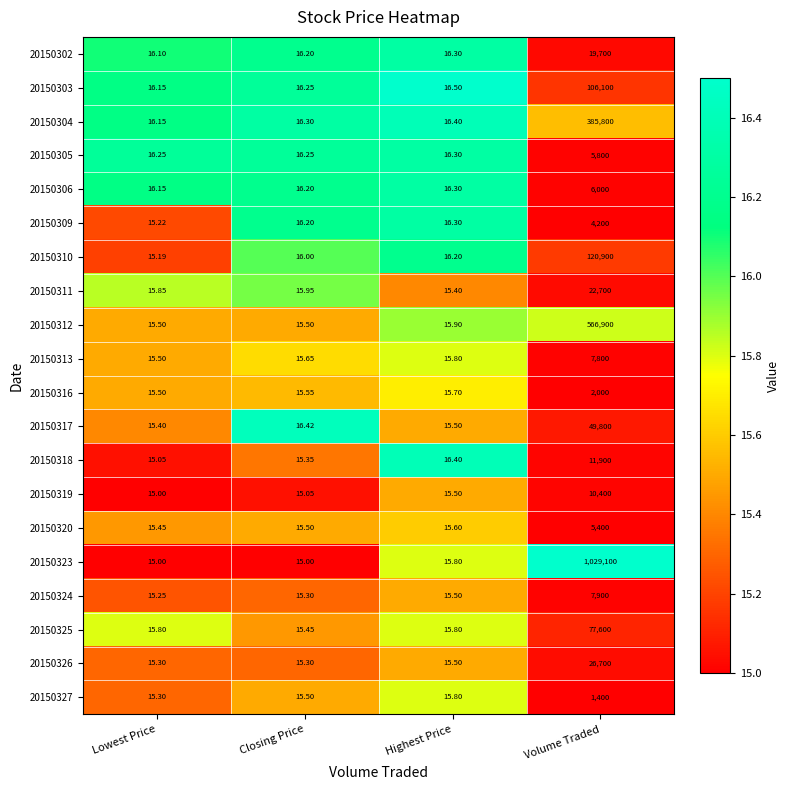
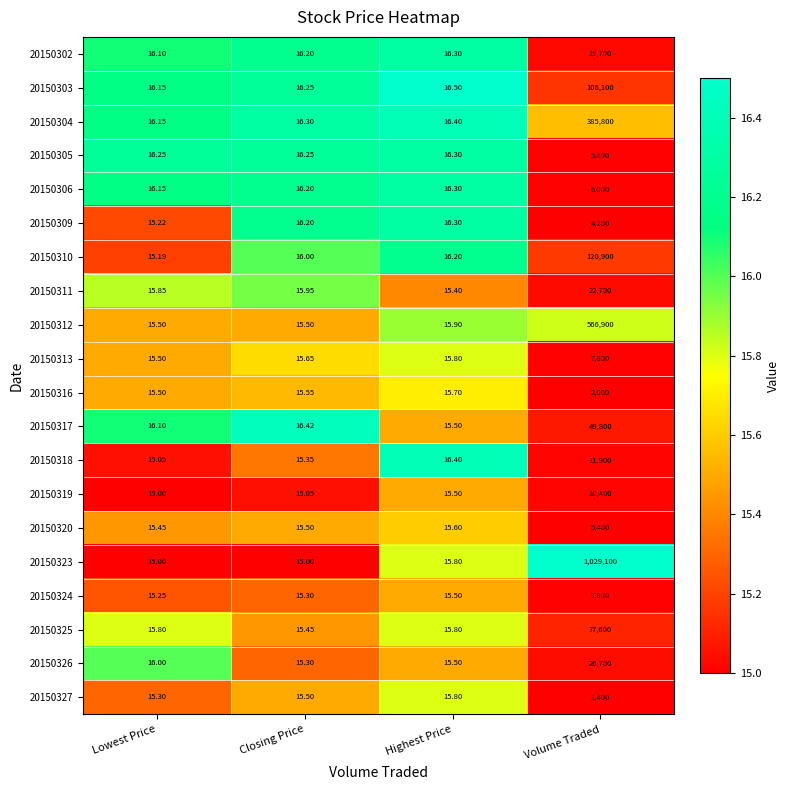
20150317, Lowest Price: 15.40 -> 16.10
20150326, Lowest Price: 15.30 -> 16.00
